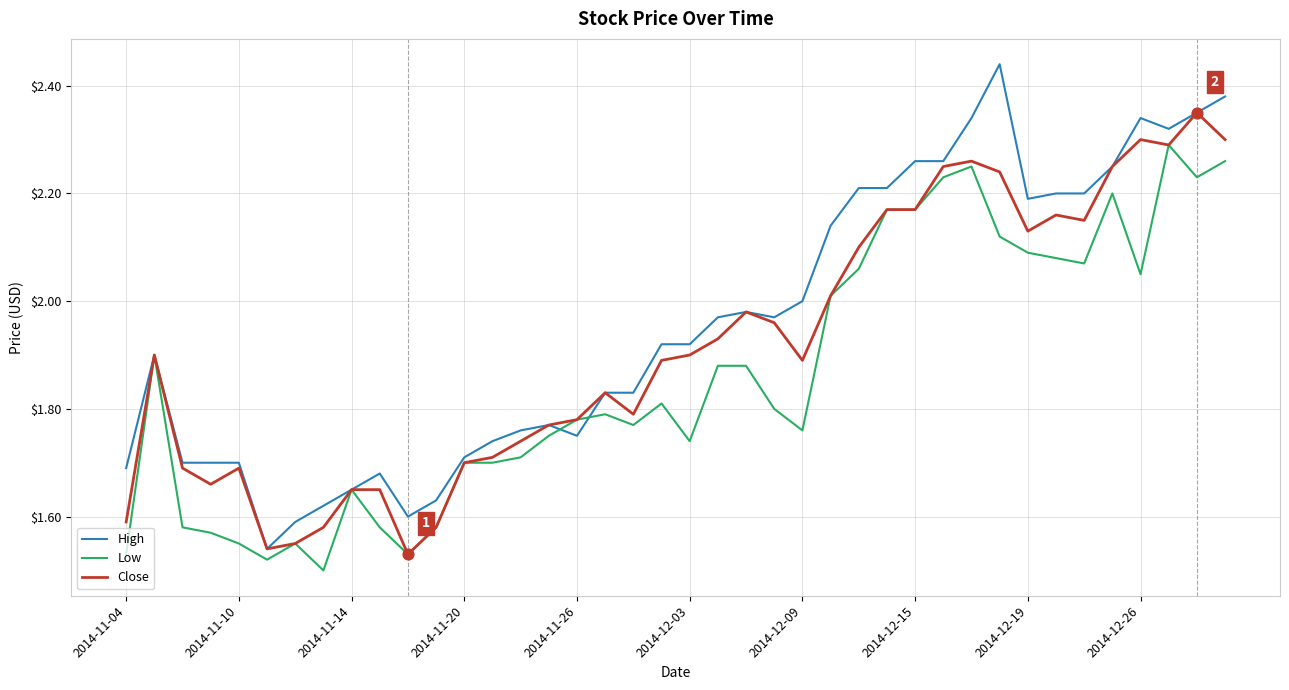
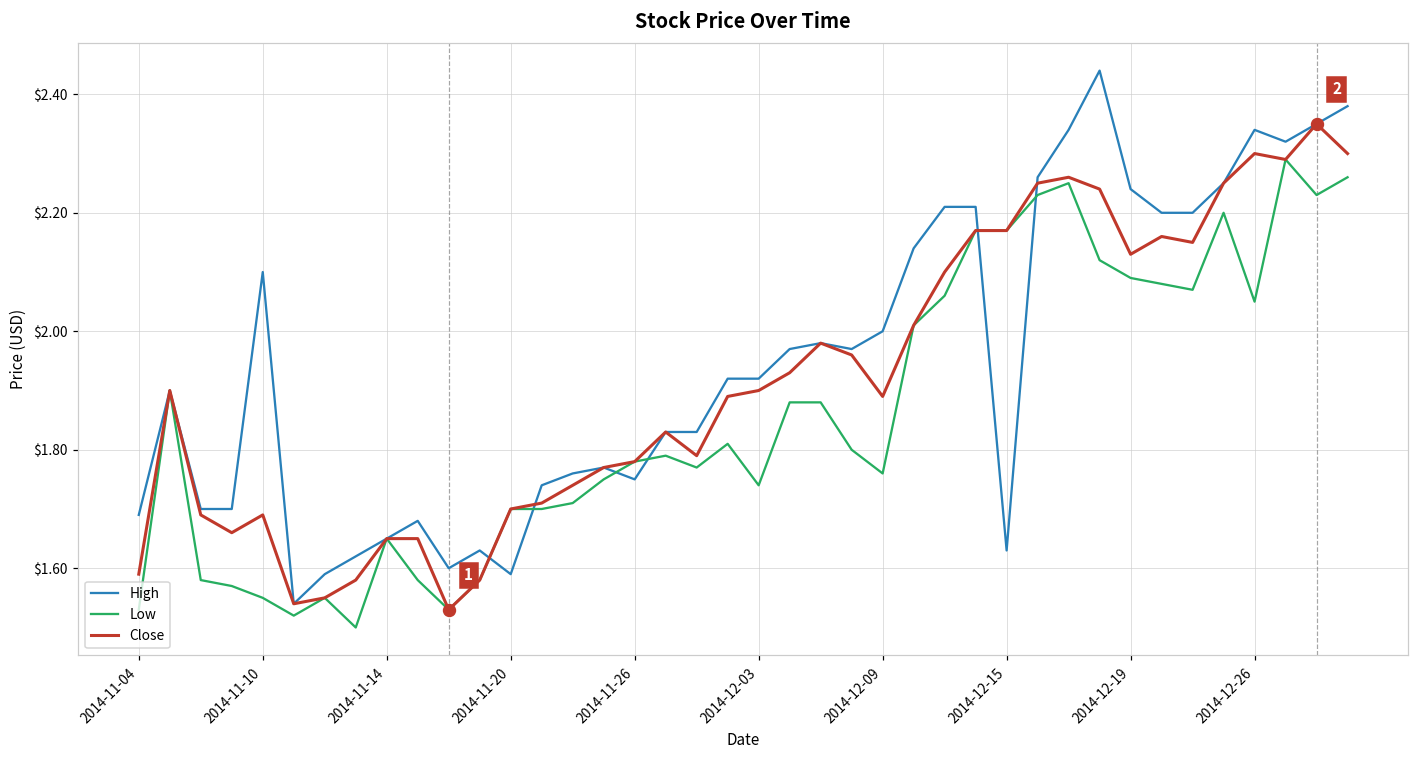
High, 2014-11-10: $1.7 -> $2.1
High, 2014-11-20: $1.71 -> $1.59
High, 2014-12-15: $2.26 -> $1.63
High, 2014-12-19: $2.19 -> $2.24
